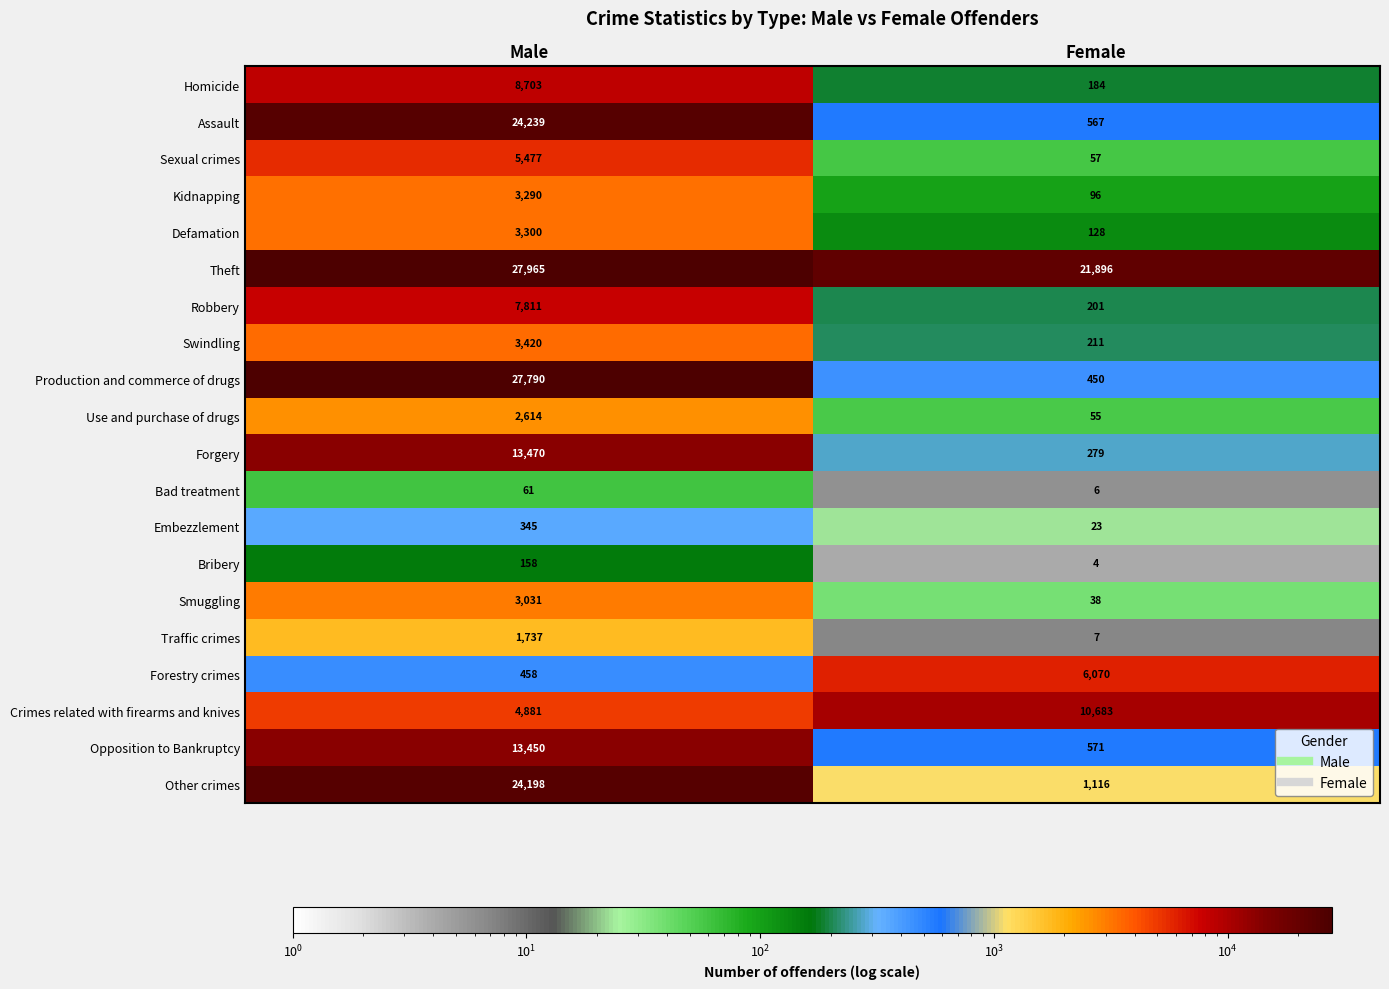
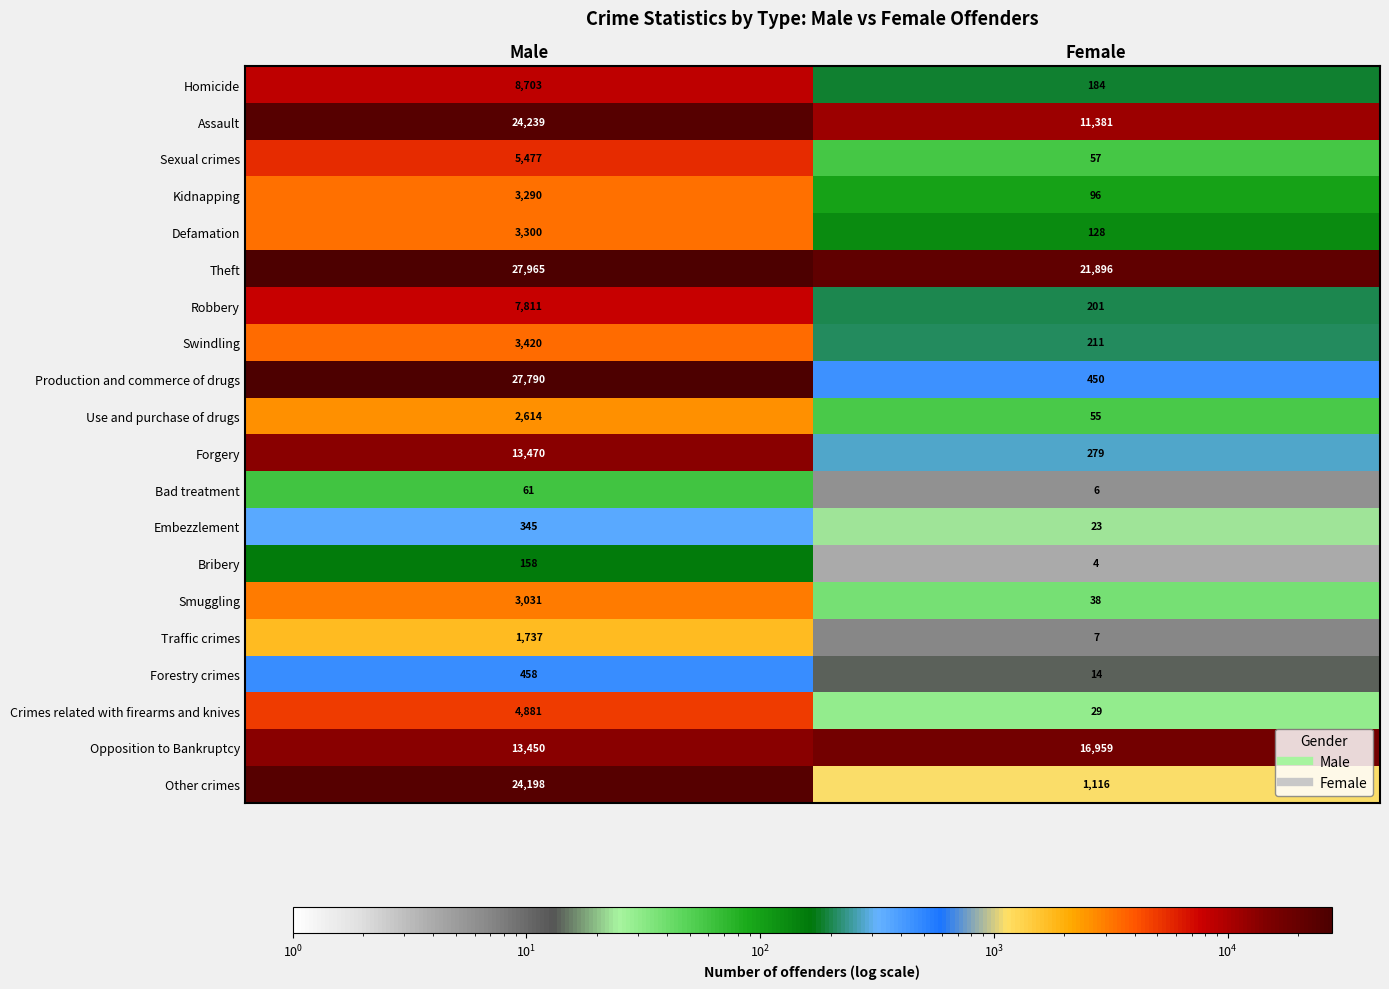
Assault, Female: 567 -> 11,381
Forestry crimes, Female: 6,070 -> 14
Crimes related with firearms and knives, Female: 10,683 -> 29
Opposition to Bankruptcy, Female: 571 -> 16,959
